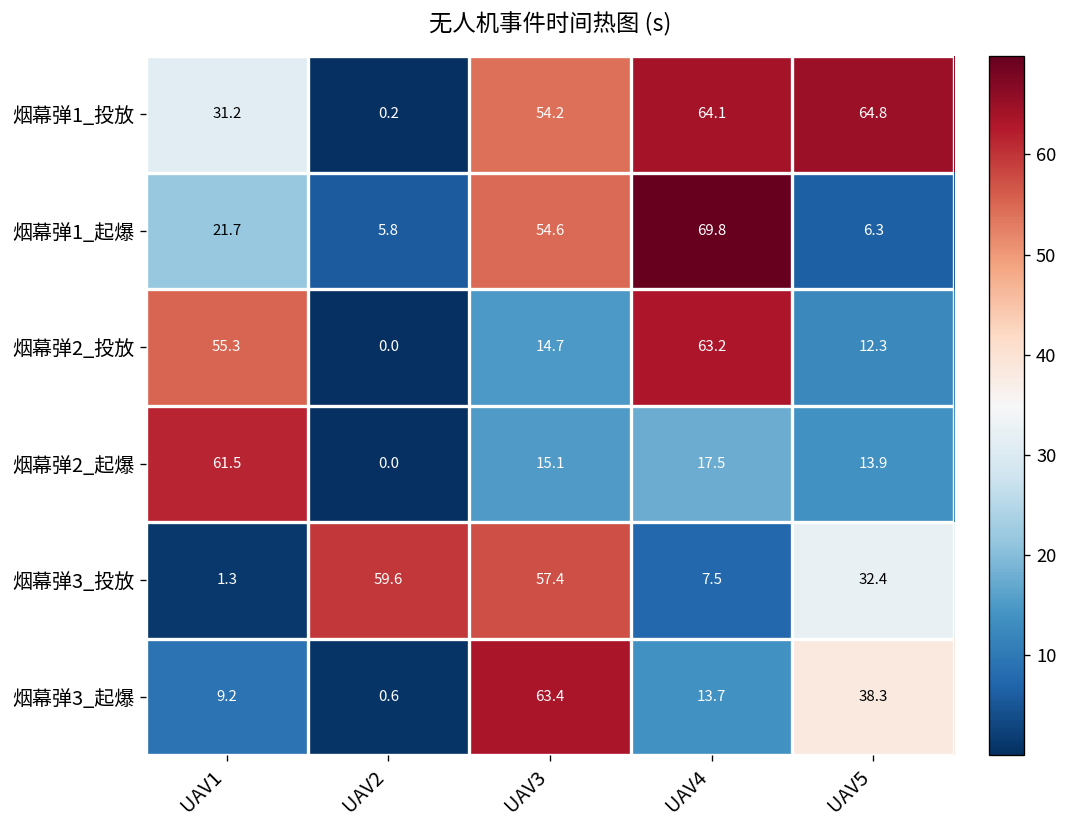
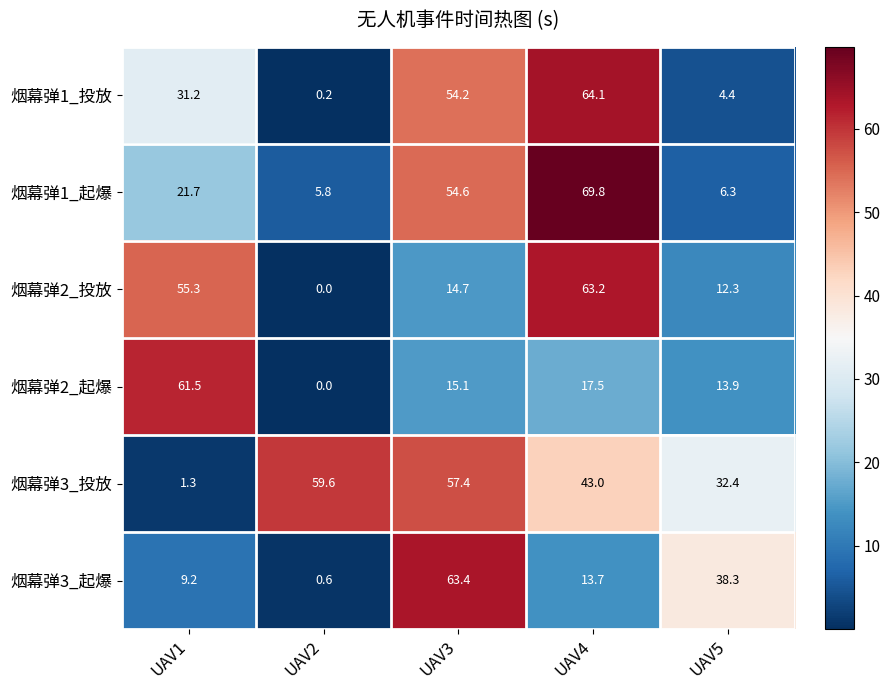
烟幕弹1_投放, UAV5: 64.8 -> 4.4
烟幕弹3_投放, UAV4: 7.5 -> 43.0
